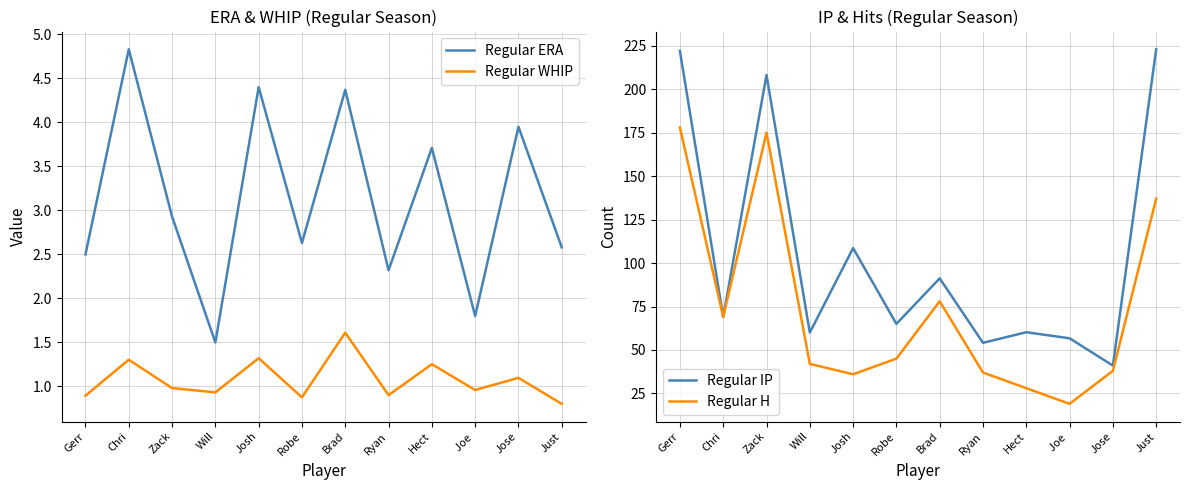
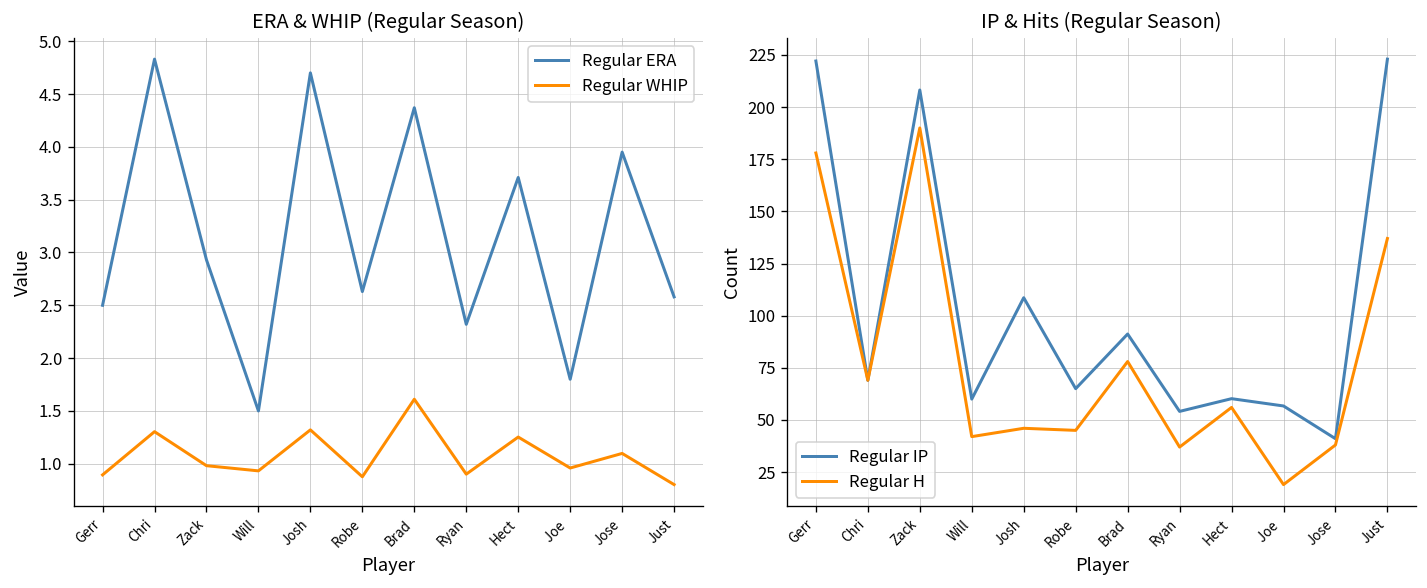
ERA & WHIP (Regular Season), Regular ERA, Josh: 4.4 -> 4.7
IP & Hits (Regular Season), Regular H, Zack: 175 -> 190
IP & Hits (Regular Season), Regular H, Josh: 36 -> 46
IP & Hits (Regular Season), Regular H, Hect: 28 -> 56
